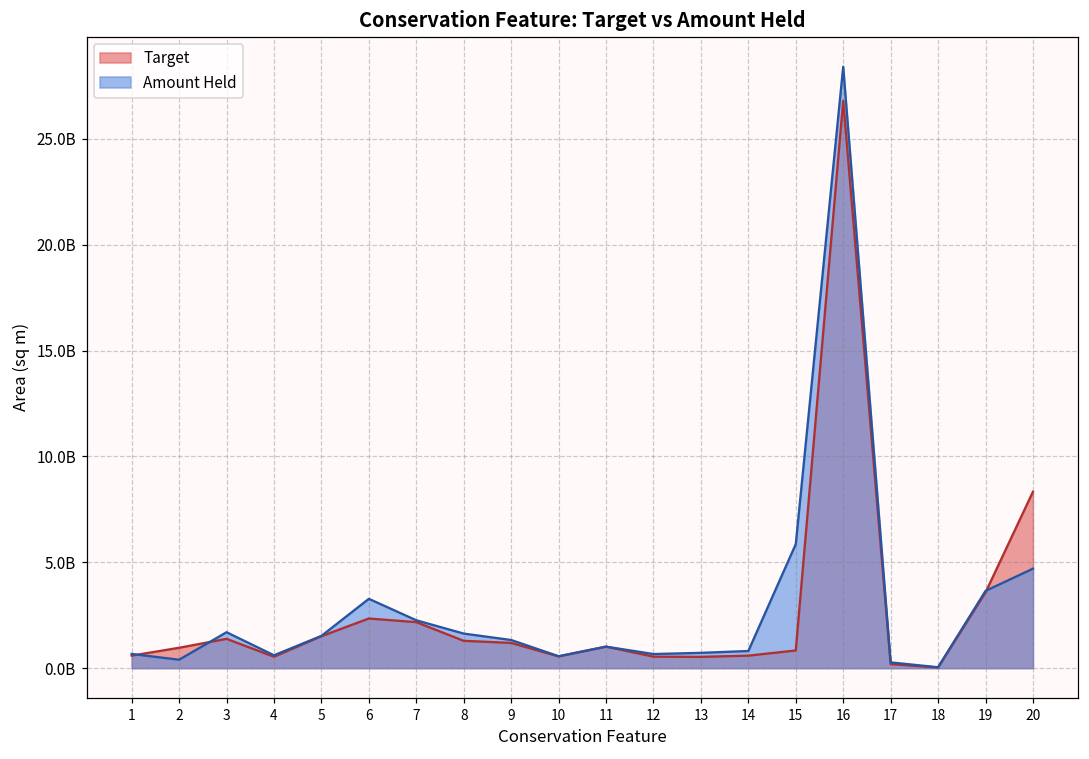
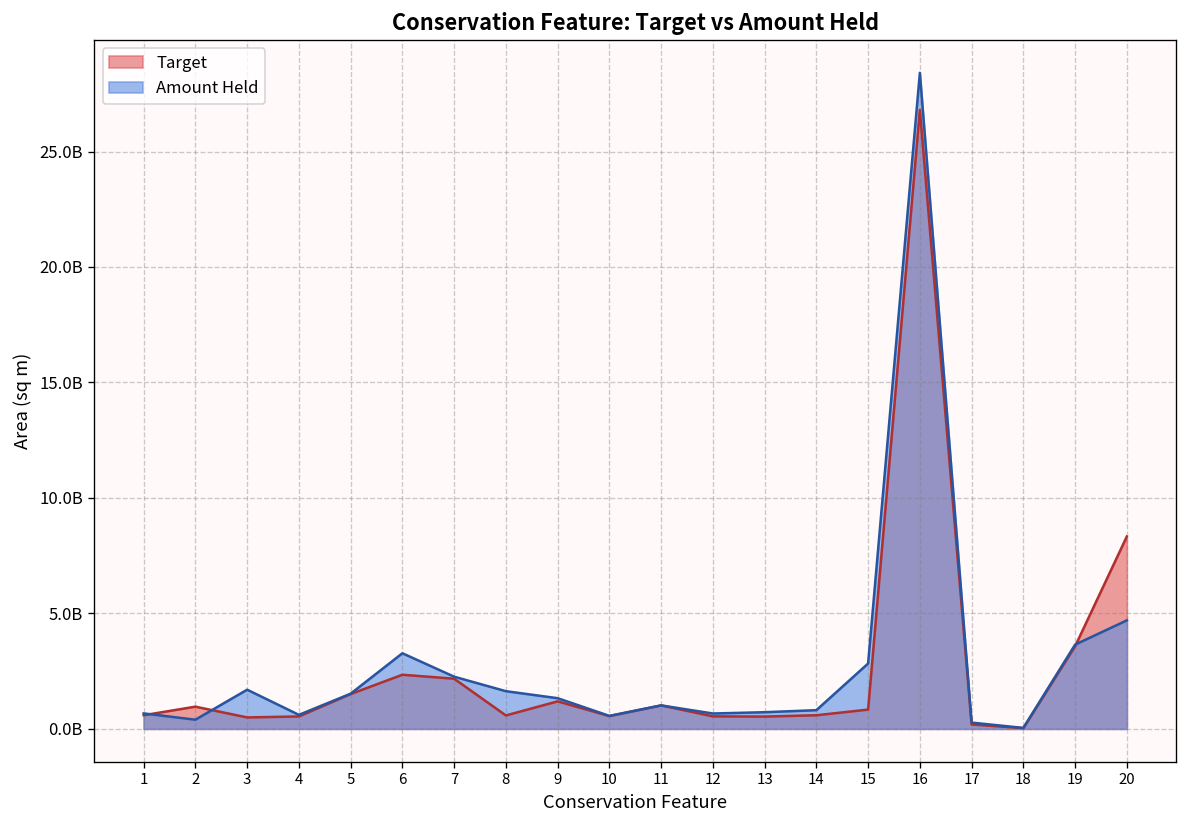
Target, 3: 1400000000 -> 500000000
Target, 8: 1300000000 -> 600000000
Amount Held, 15: 5900000000 -> 2800000000
